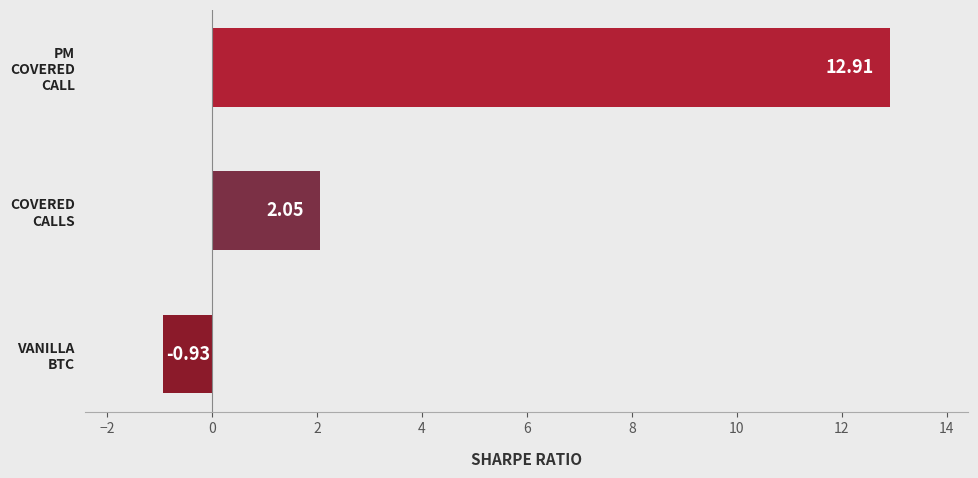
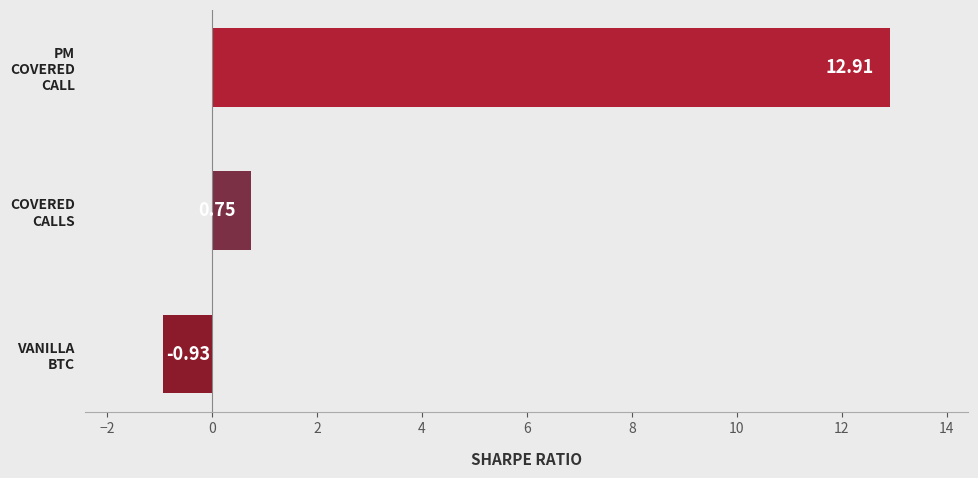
COVERED CALLS: 2.05 -> 0.75
